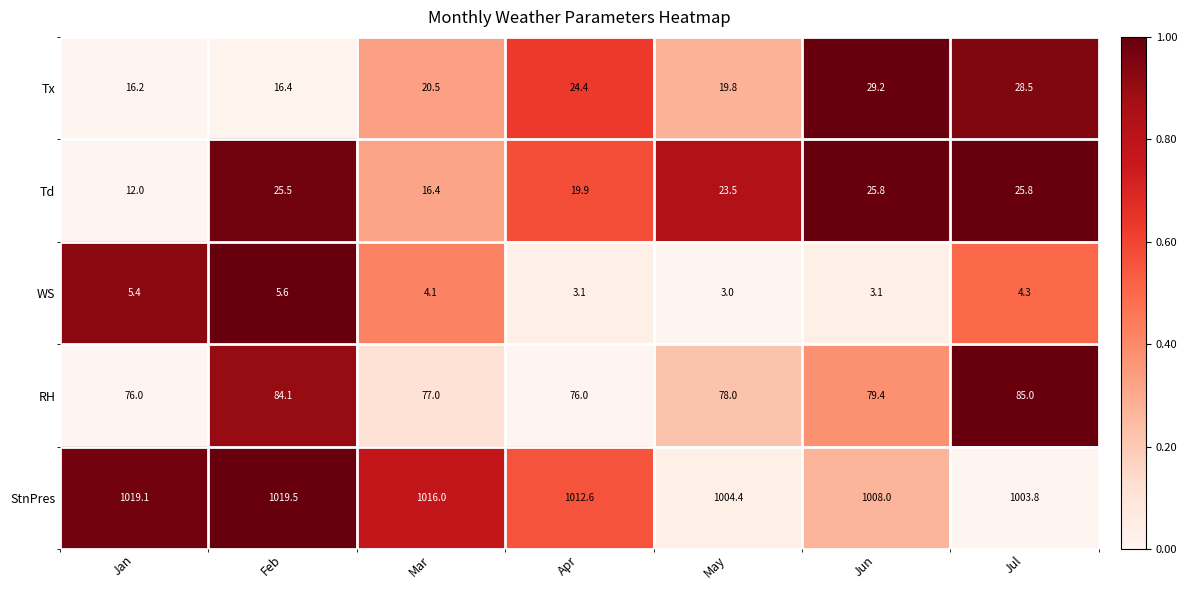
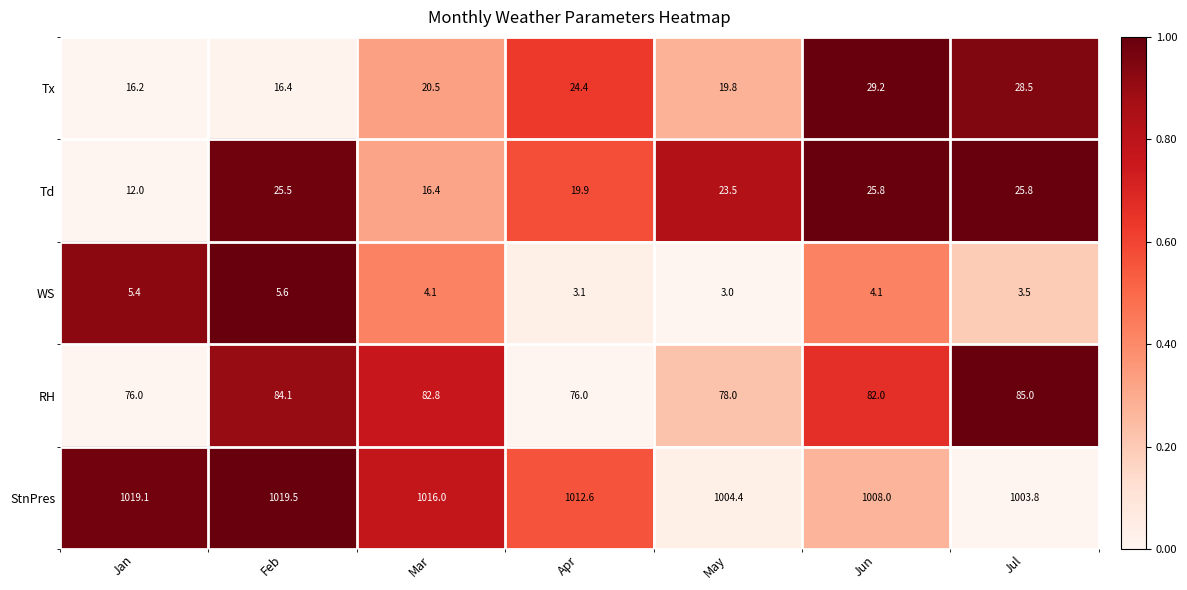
WS, Jun: 3.1 -> 4.1
WS, Jul: 4.3 -> 3.5
RH, Mar: 77.0 -> 82.8
RH, Jun: 79.4 -> 82.0
